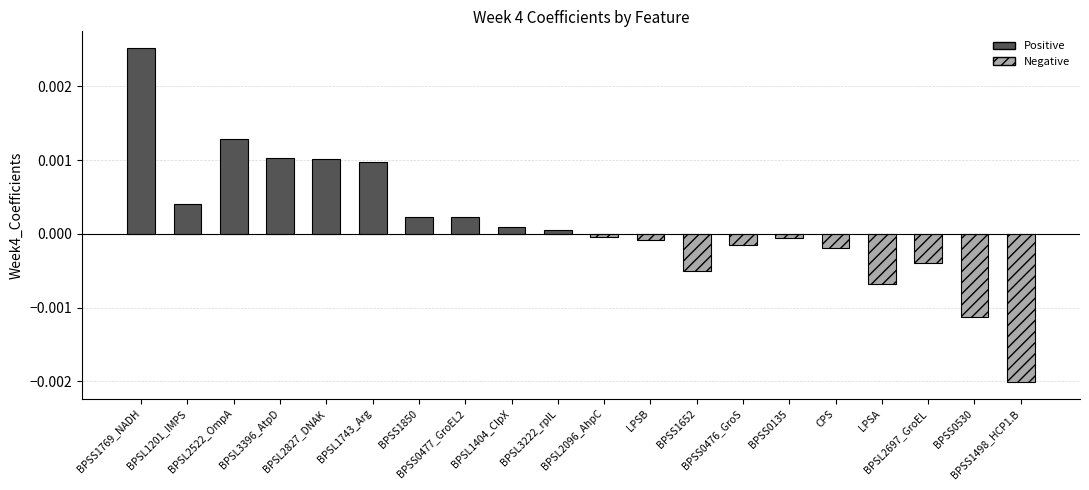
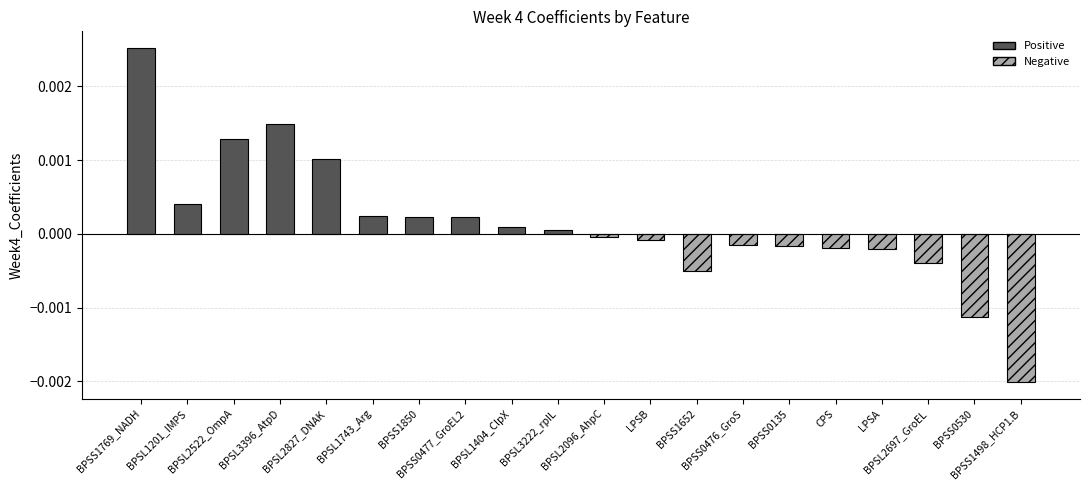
BPSL3396_AtpD: 0.0010 -> 0.0015
BPSL1743_Arg: 0.0010 -> 0.0002
BPSS0135: -0.0001 -> -0.0002
LPSA: -0.0007 -> -0.0002
